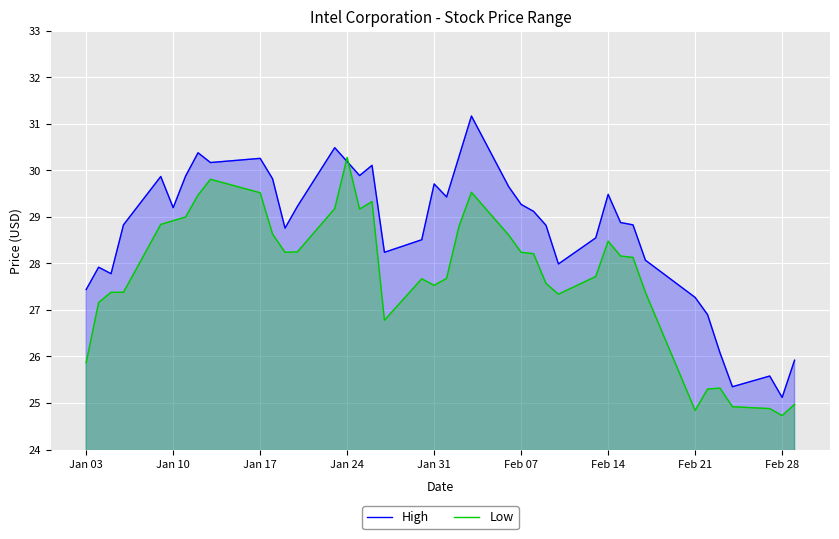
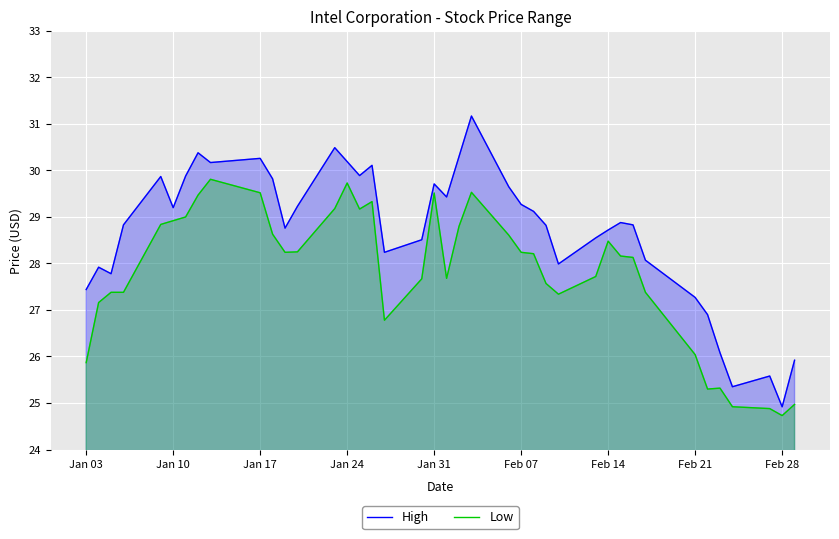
Low, Jan 24: 30.3 -> 29.7
Low, Jan 31: 27.5 -> 29.5
High, Feb 14: 29.5 -> 28.7
Low, Feb 21: 24.8 -> 26.0
High, Feb 28: 25.1 -> 24.9
